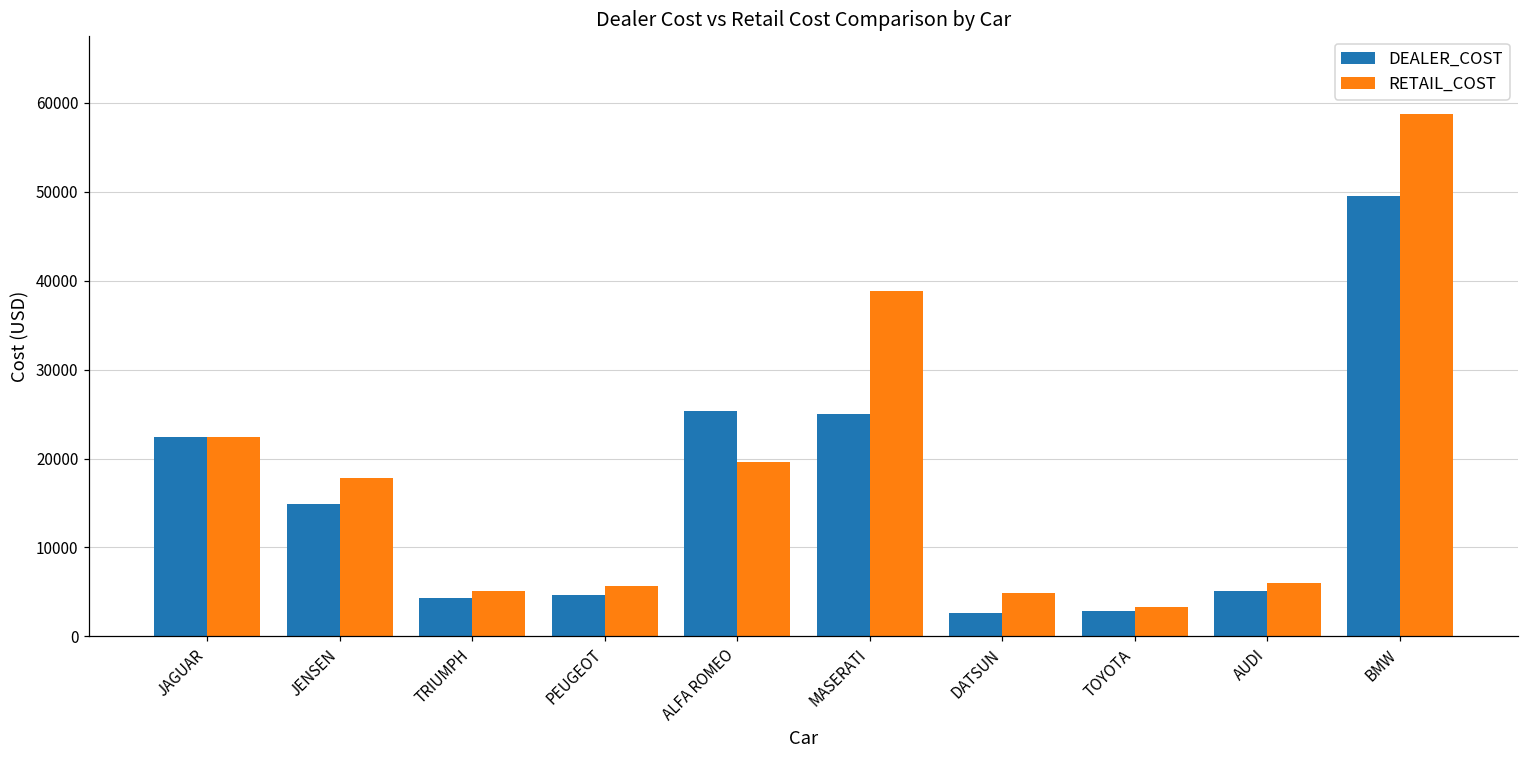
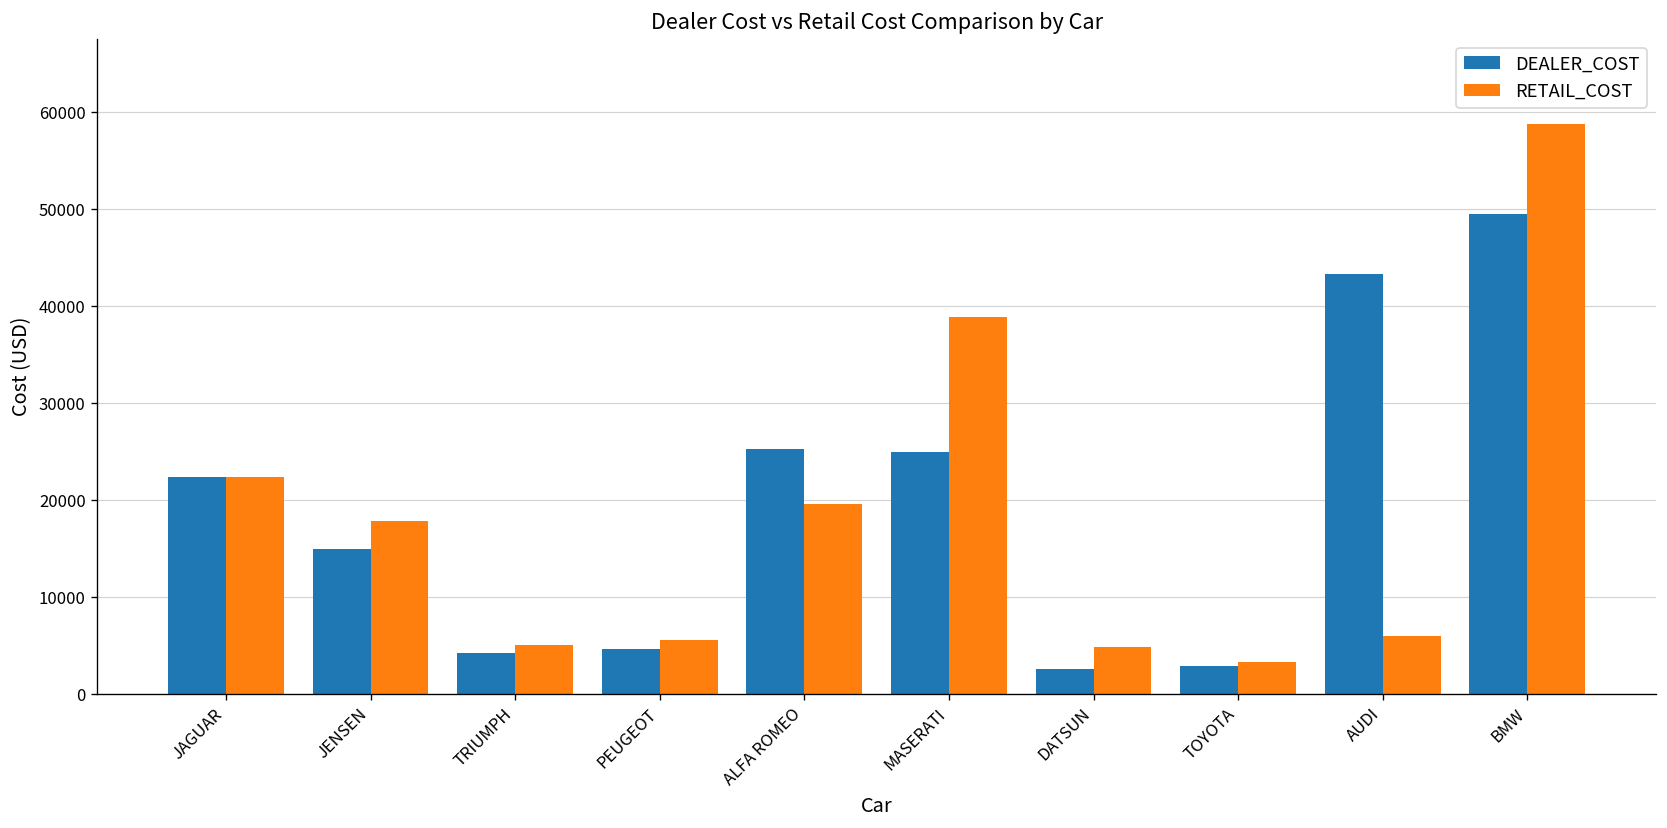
DEALER_COST, AUDI: 5000 -> 43000
